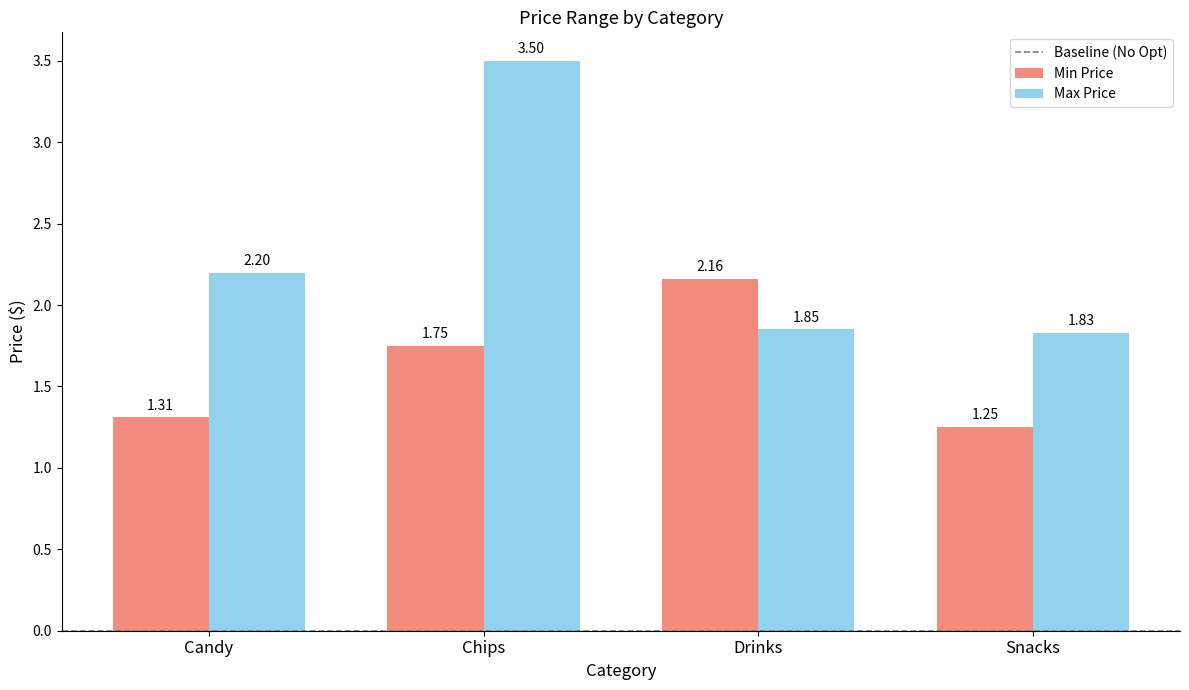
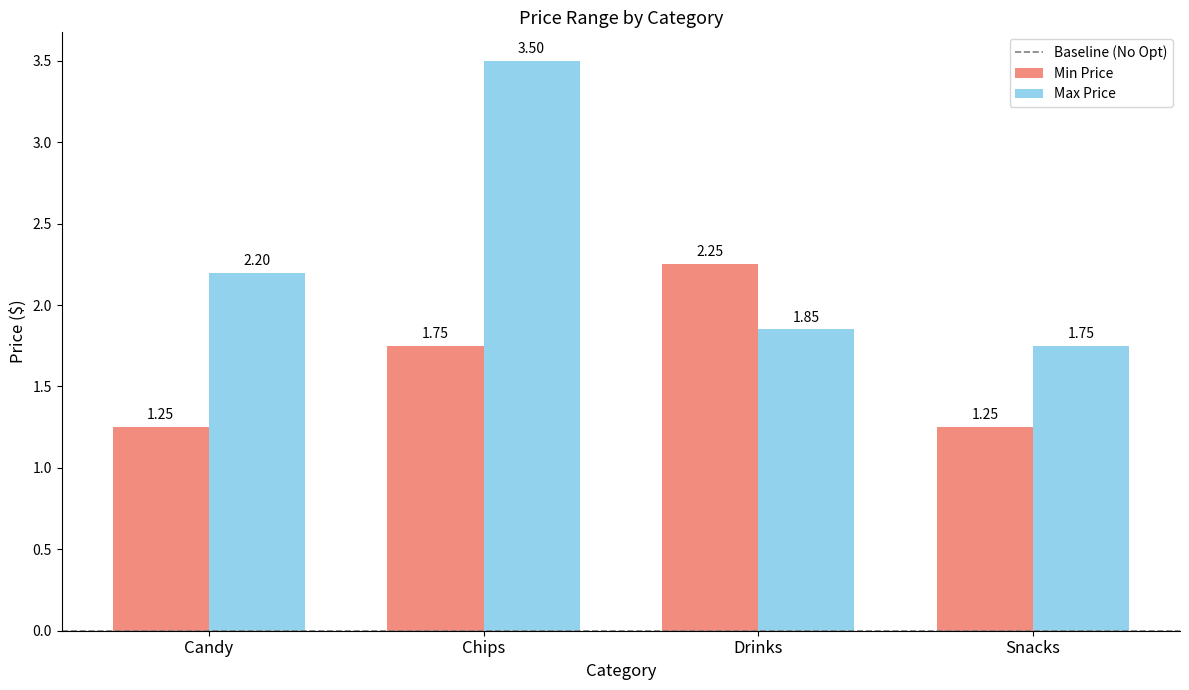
Min Price, Candy: 1.31 -> 1.25
Min Price, Drinks: 2.16 -> 2.25
Max Price, Snacks: 1.83 -> 1.75
